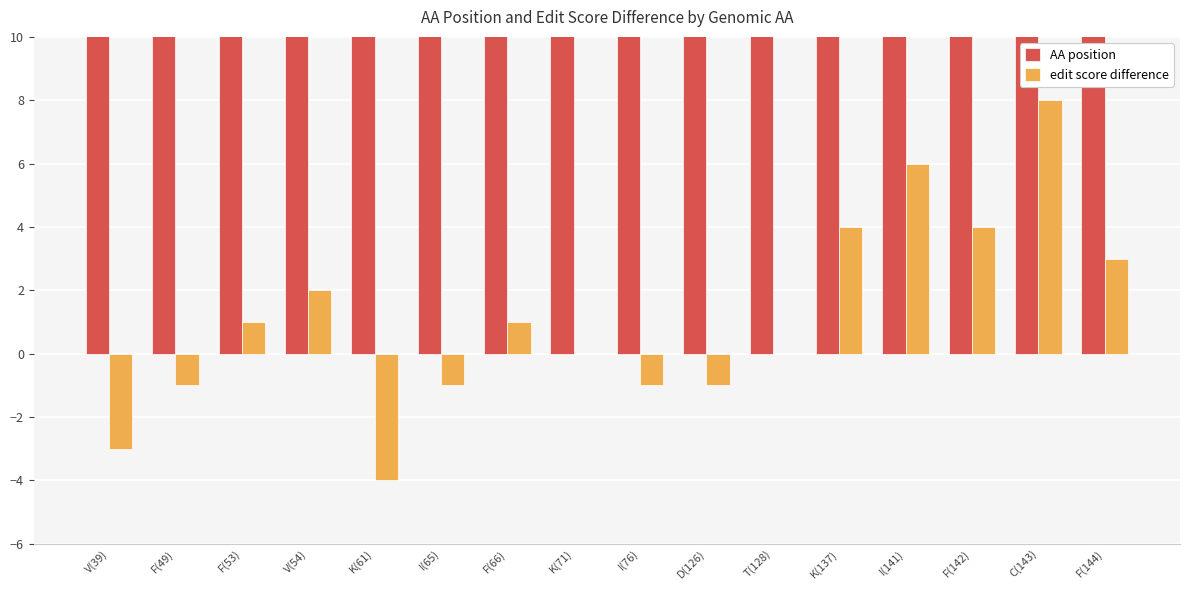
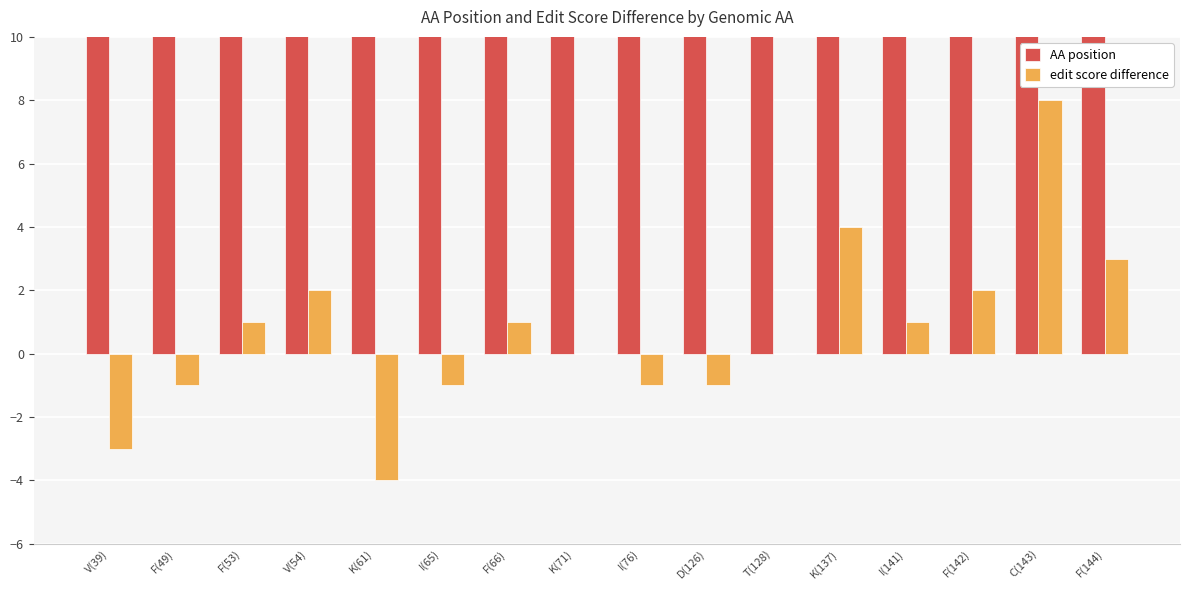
edit score difference, I(141): 6 -> 1
edit score difference, F(142): 4 -> 2
